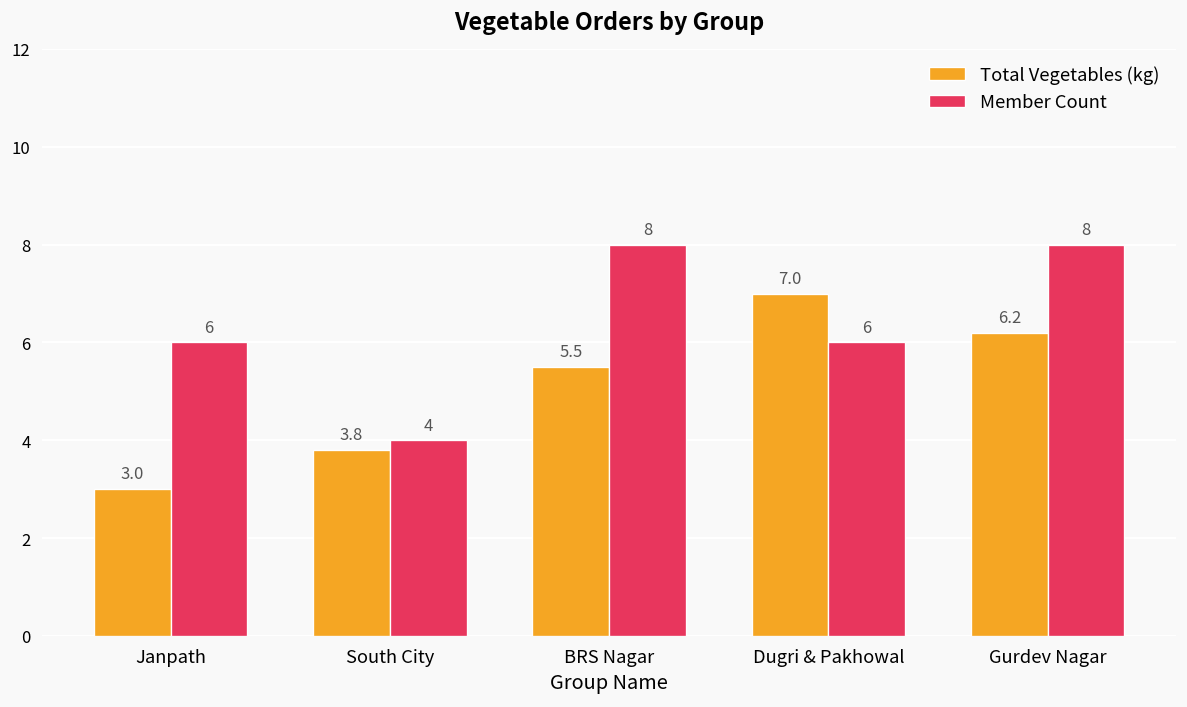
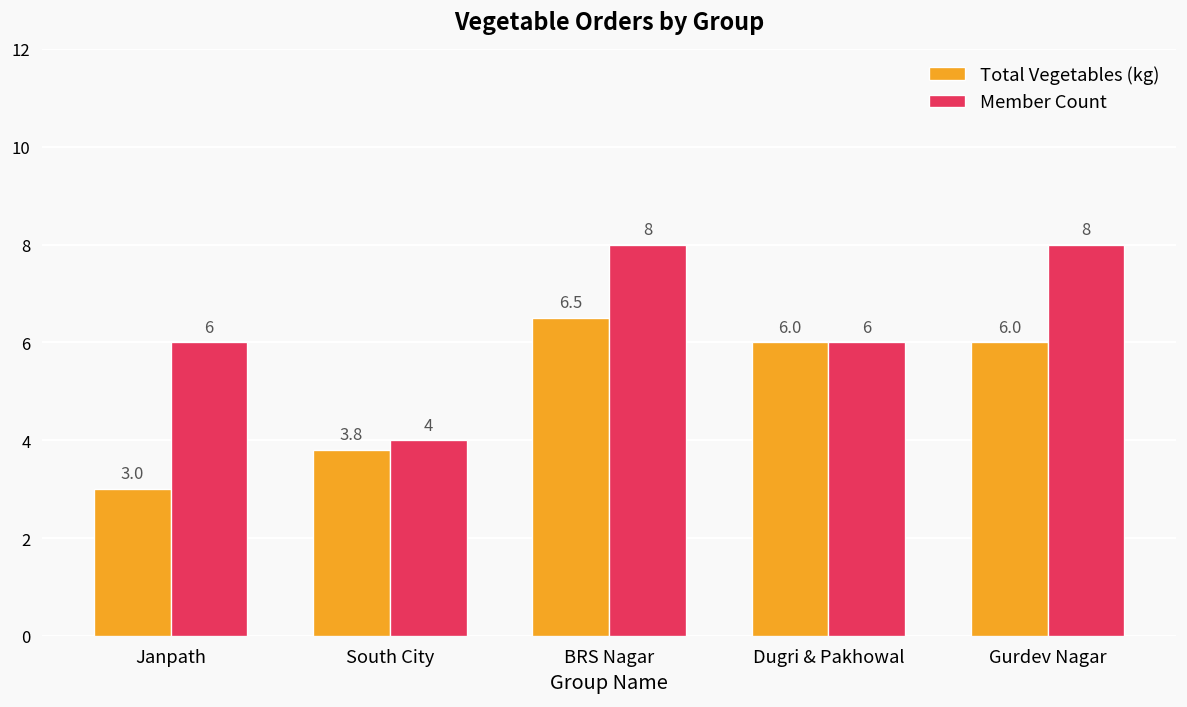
Total Vegetables (kg), BRS Nagar: 5.5 -> 6.5
Total Vegetables (kg), Dugri & Pakhowal: 7.0 -> 6.0
Total Vegetables (kg), Gurdev Nagar: 6.2 -> 6.0
